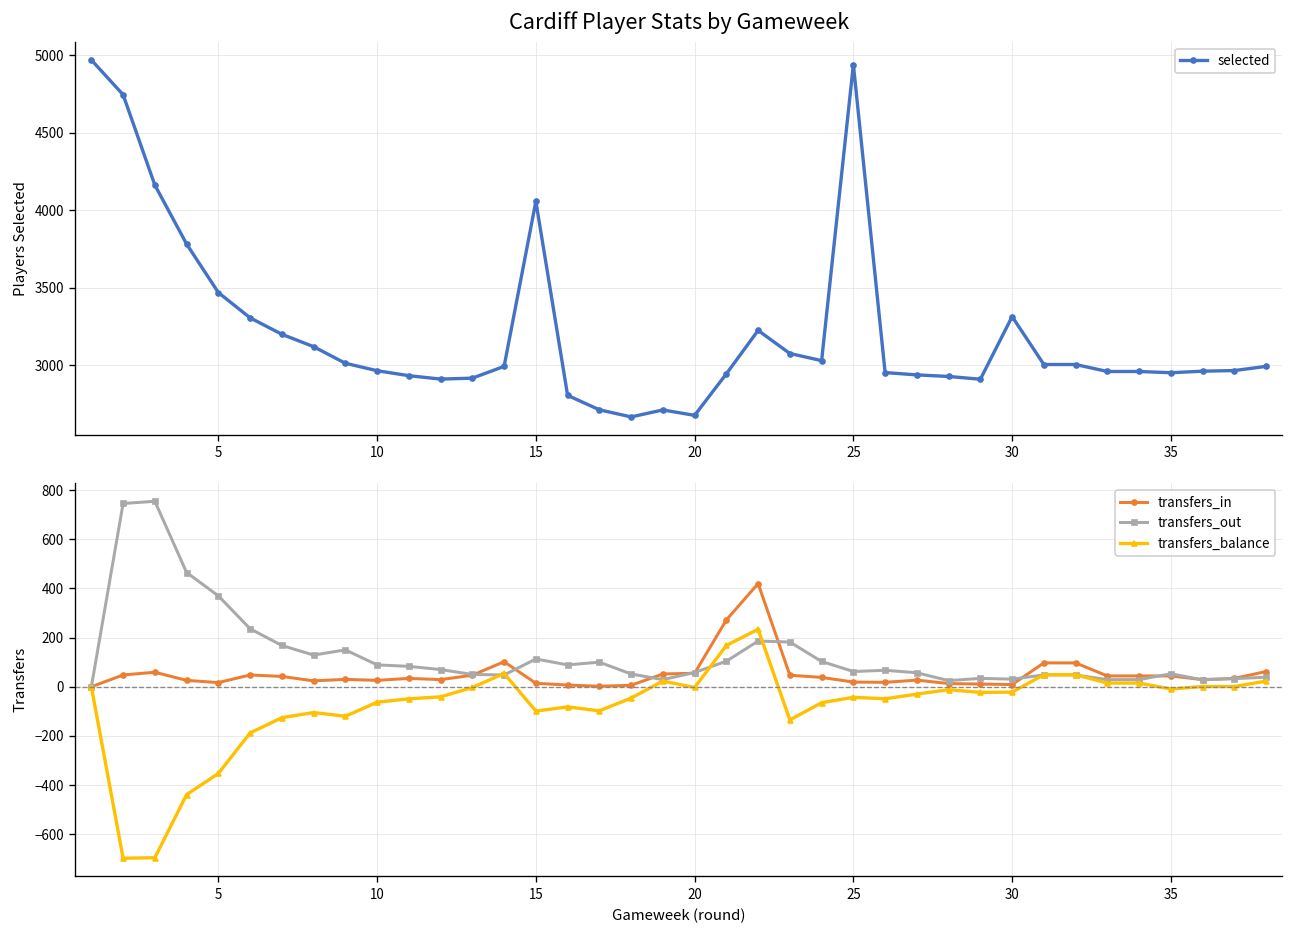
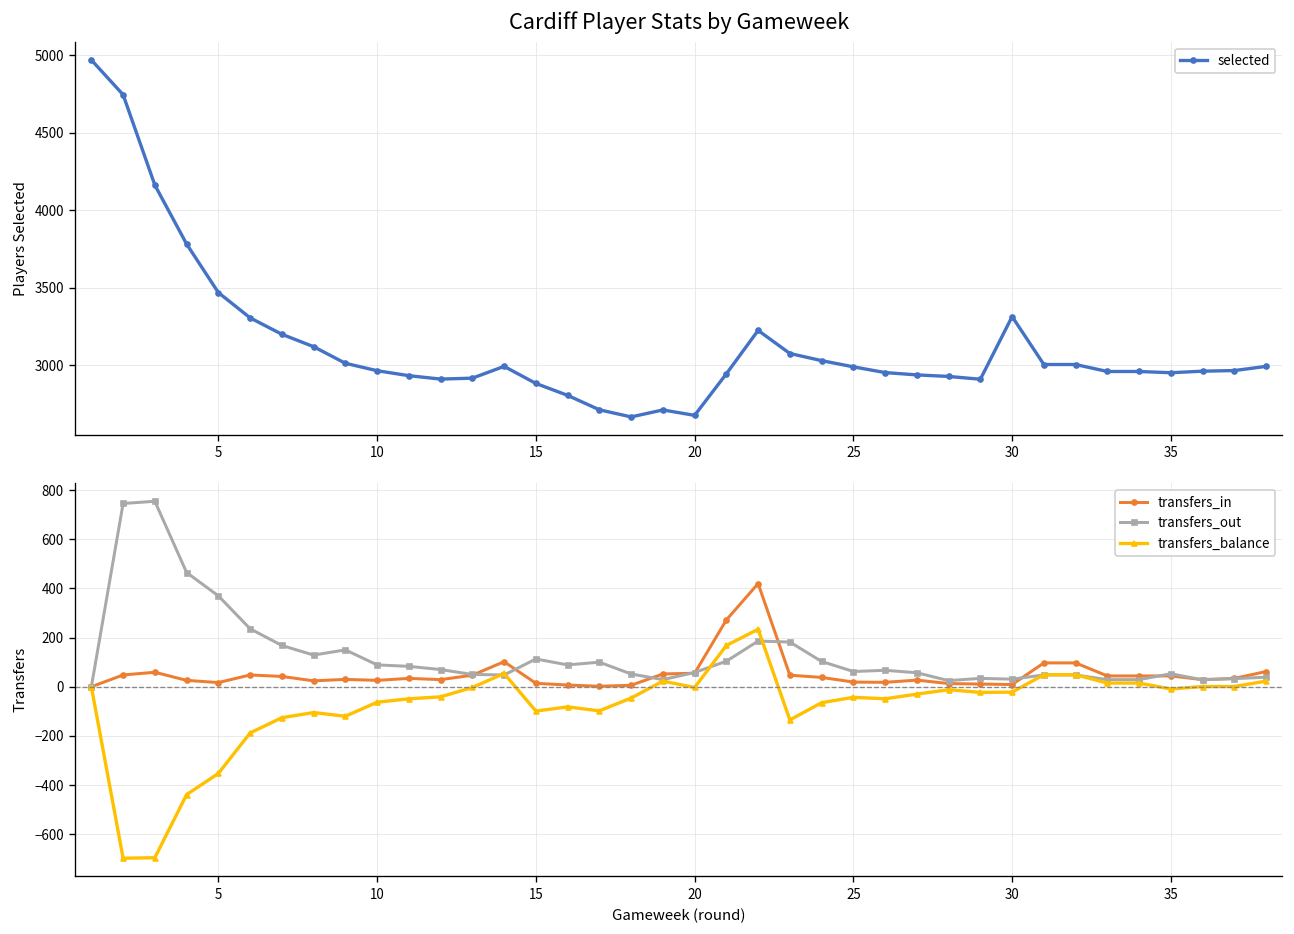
Cardiff Player Stats by Gameweek, 15: 4060 -> 2880
Cardiff Player Stats by Gameweek, 25: 4940 -> 2990
